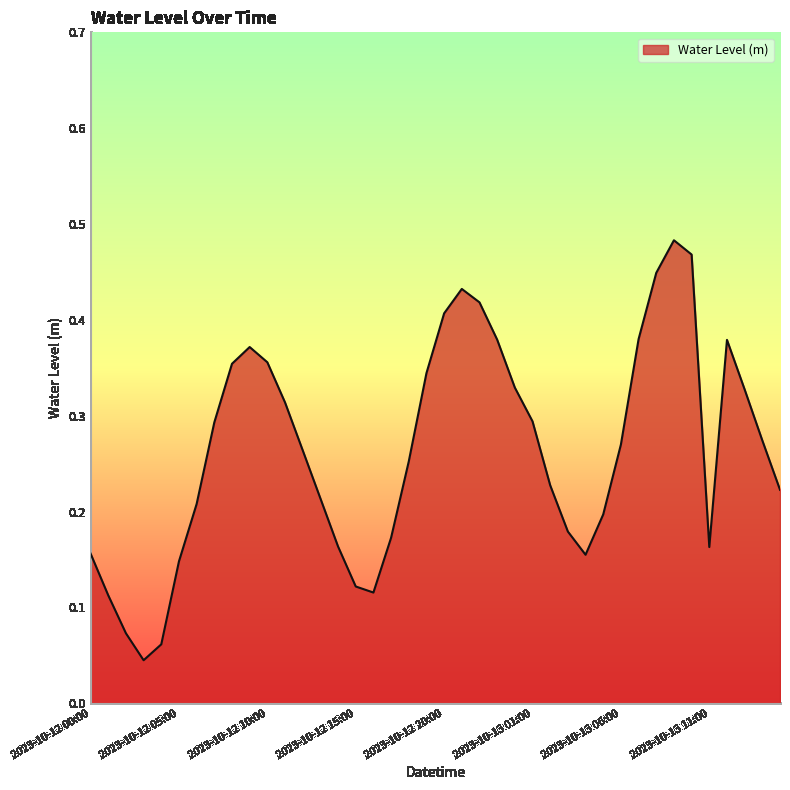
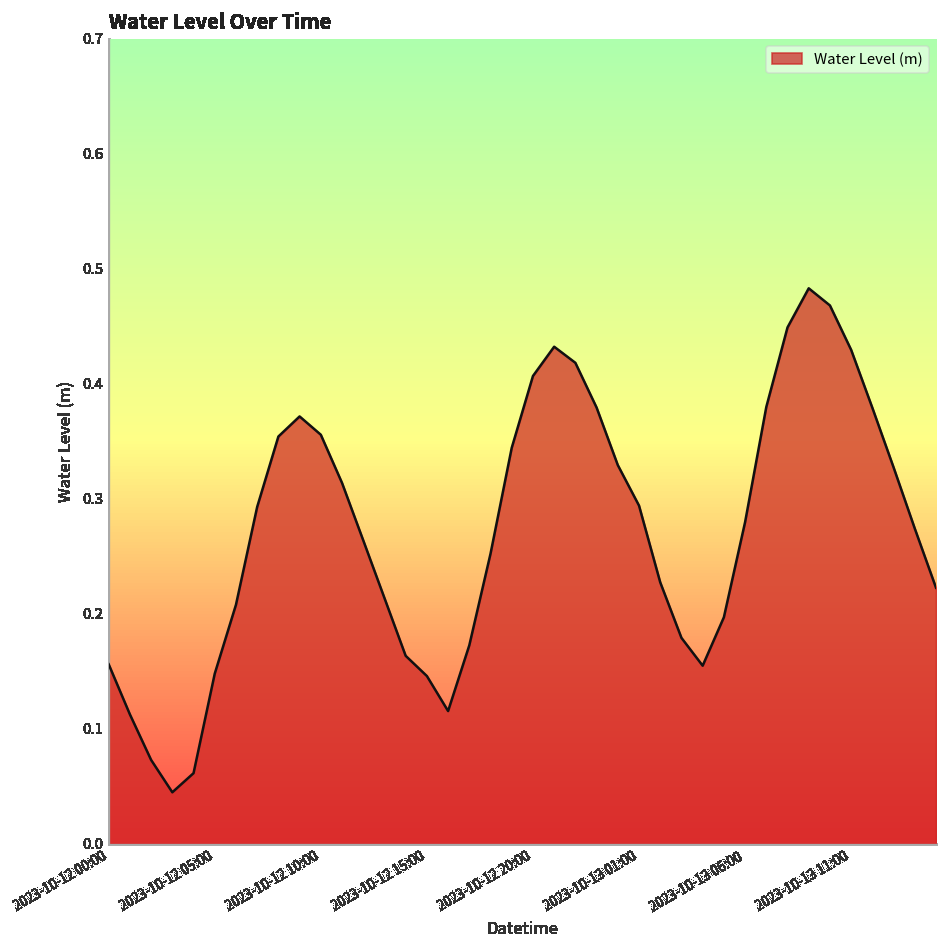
2023-10-12 15:00: 0.12 -> 0.15
2023-10-13 06:00: 0.27 -> 0.28
2023-10-13 11:00: 0.16 -> 0.43
